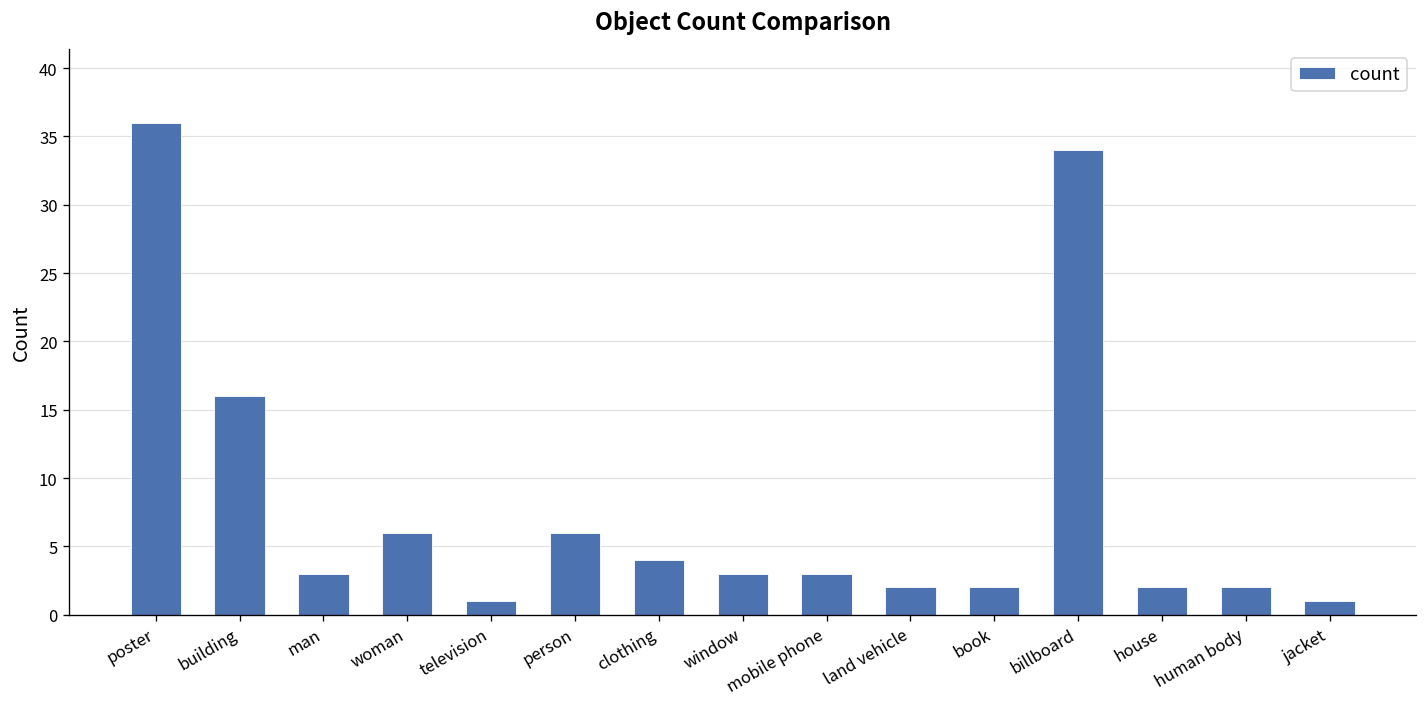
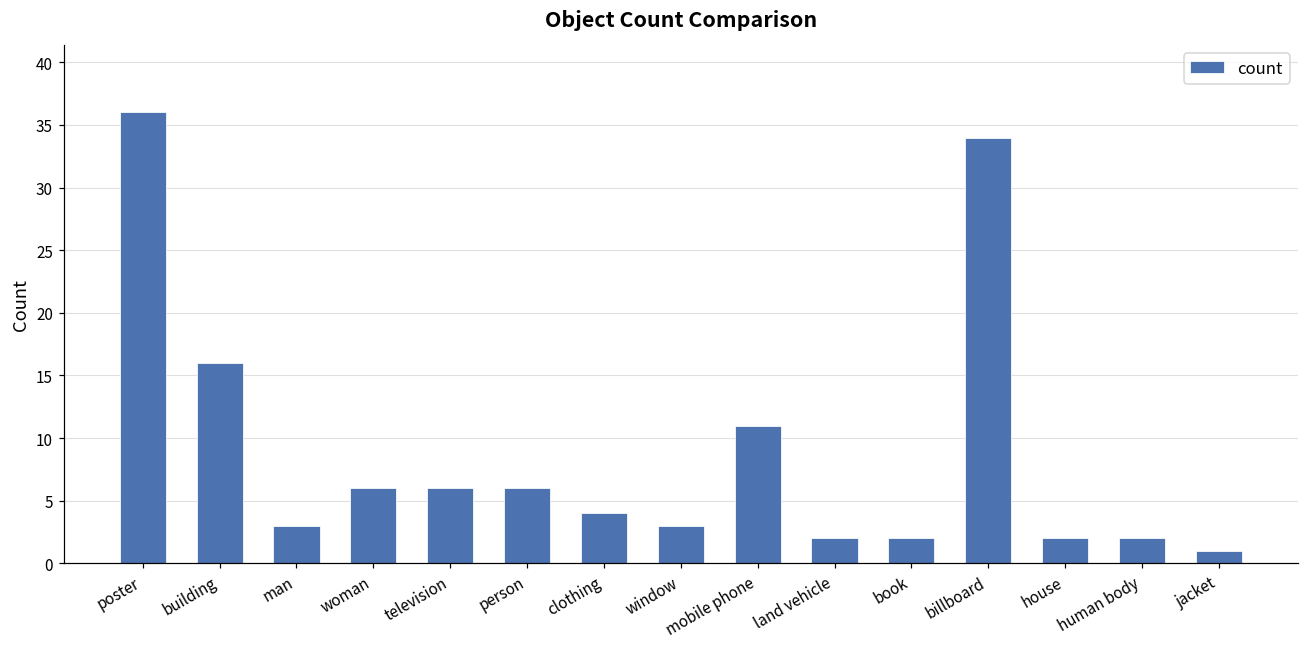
television: 1 -> 6
mobile phone: 3 -> 11
